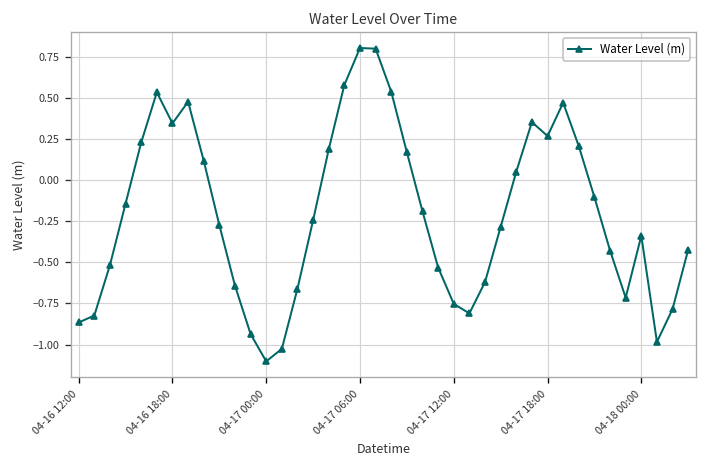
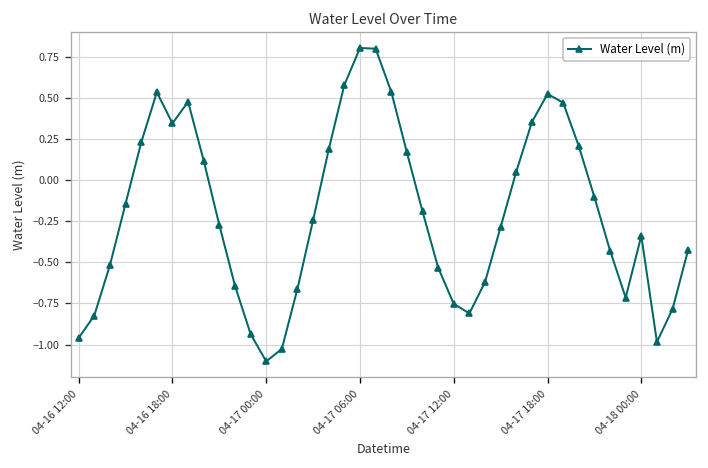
04-16 12:00: -0.87 -> -0.96
04-17 18:00: 0.27 -> 0.53
